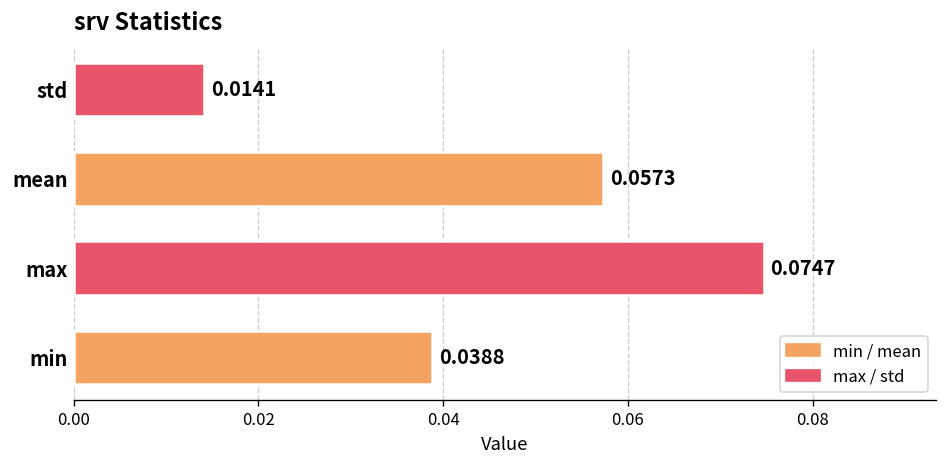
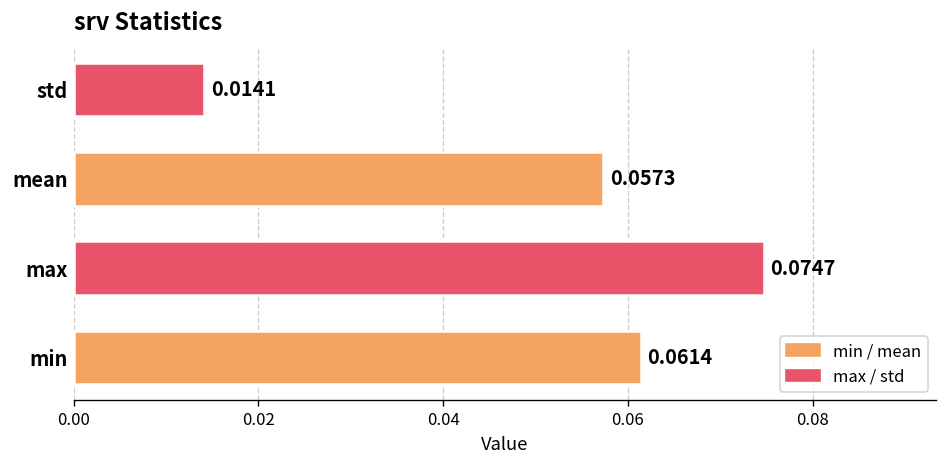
min: 0.0388 -> 0.0614
